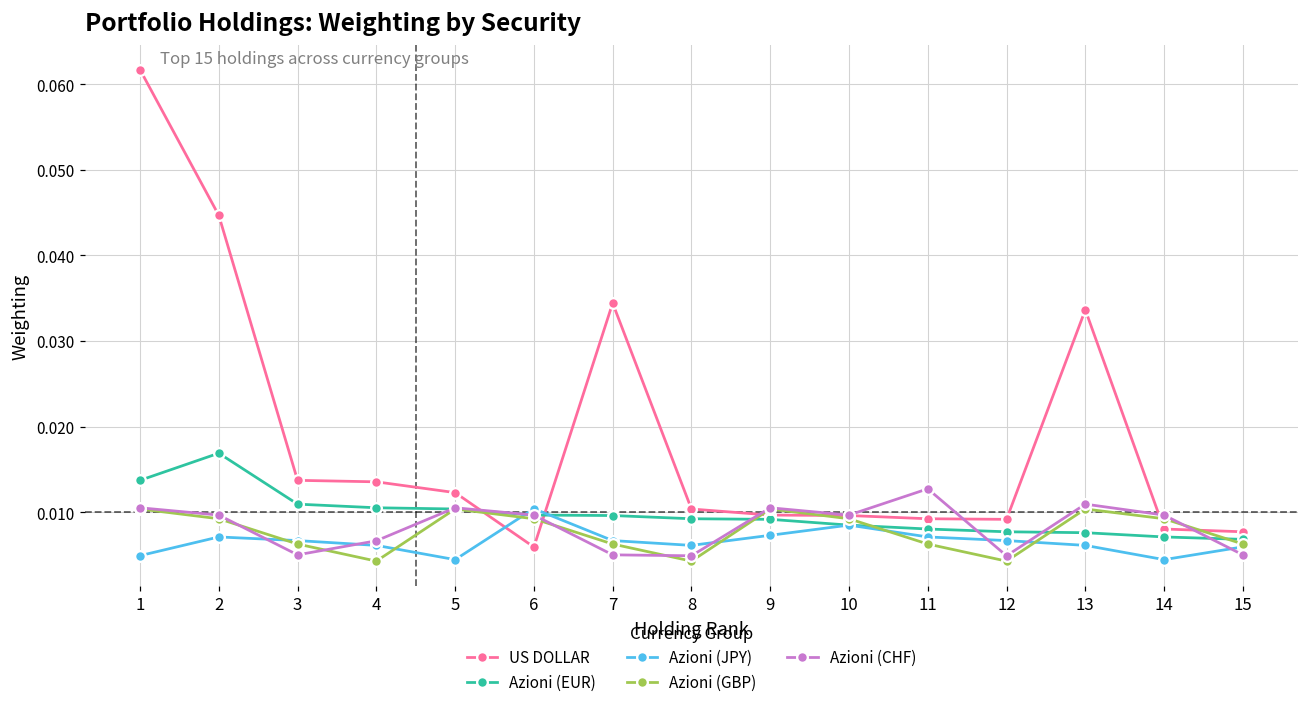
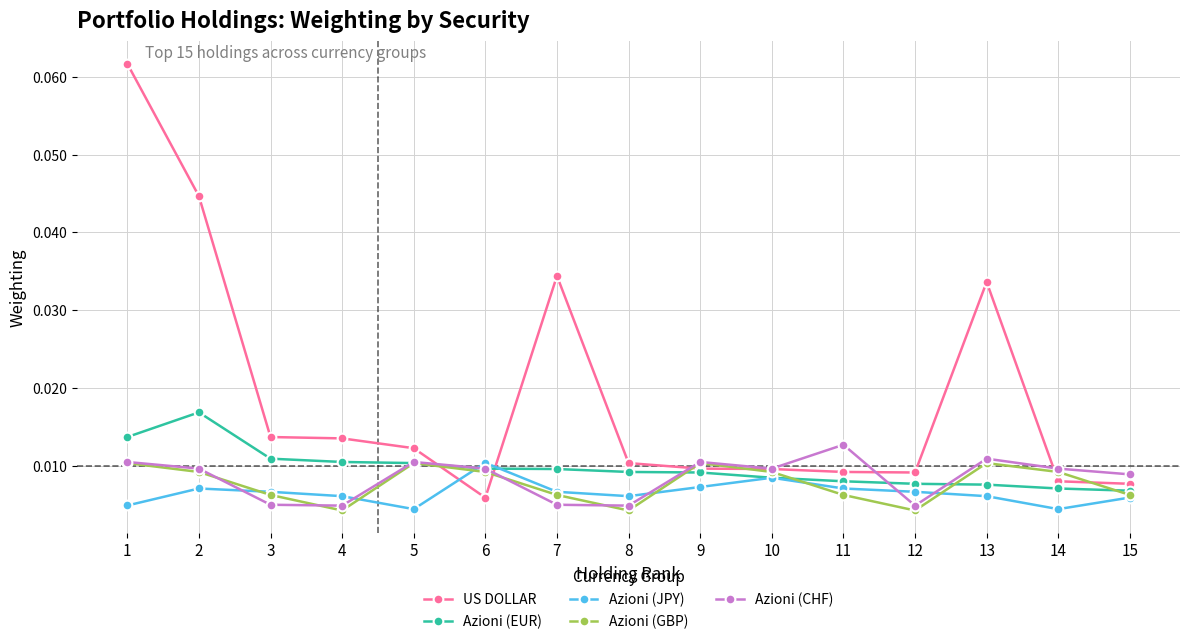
Azioni (CHF), 4: 0.007 -> 0.005
Azioni (CHF), 15: 0.005 -> 0.009
